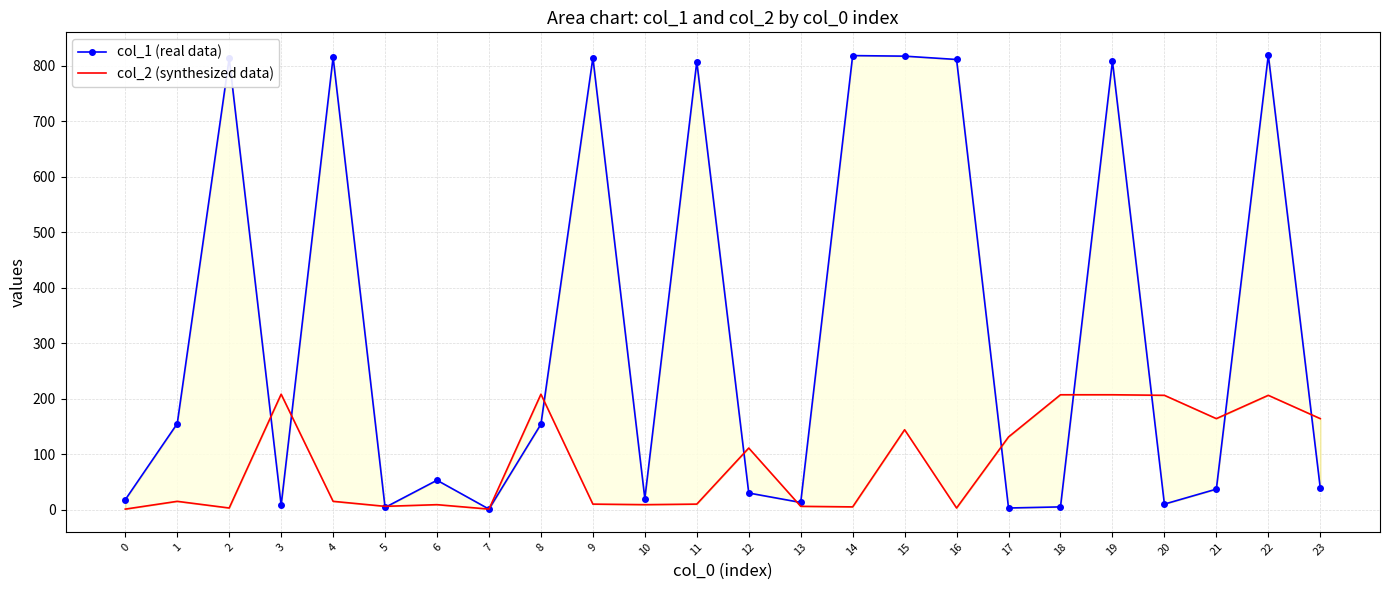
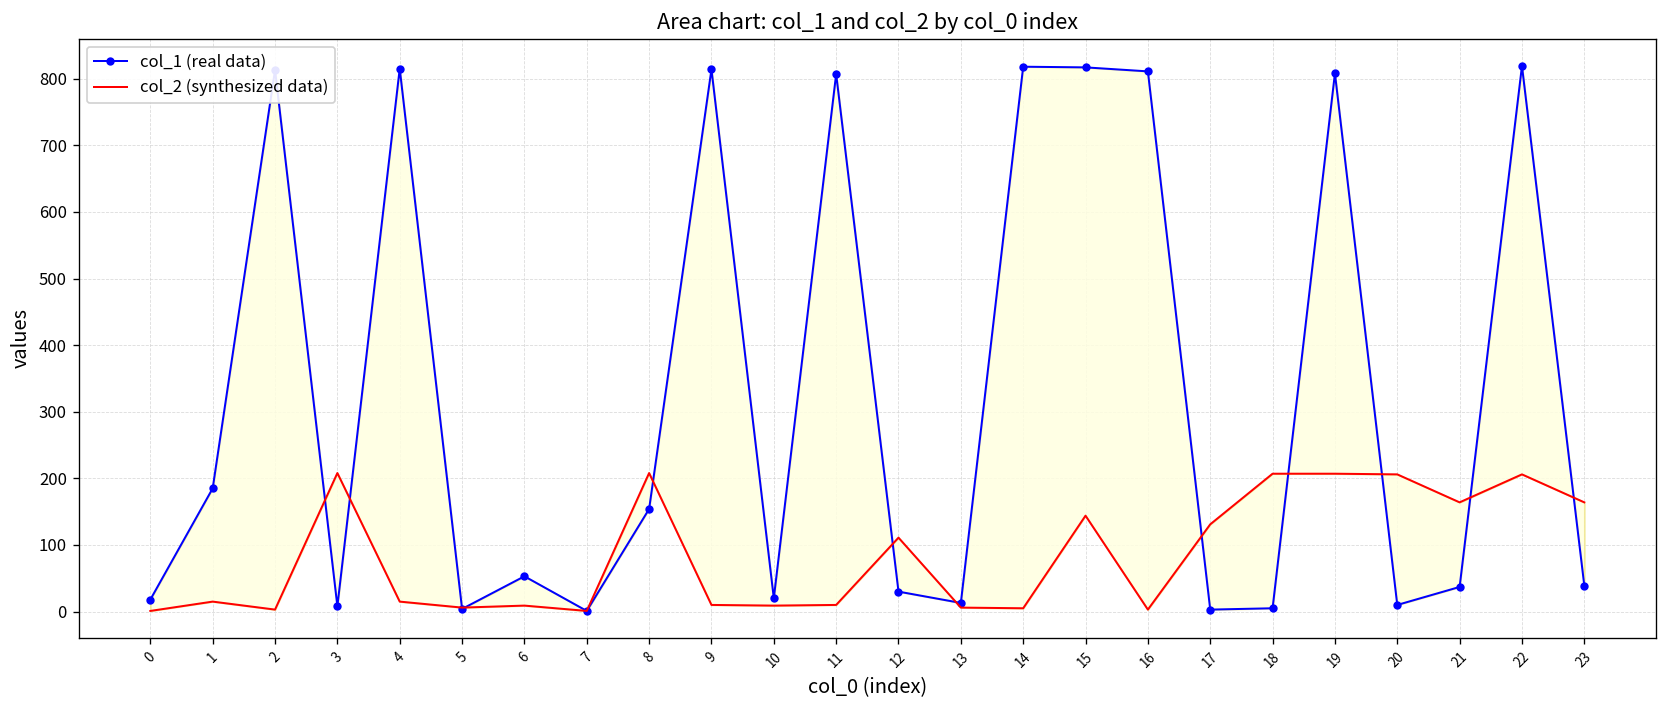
col_1 (real data), 1: 160 -> 190
